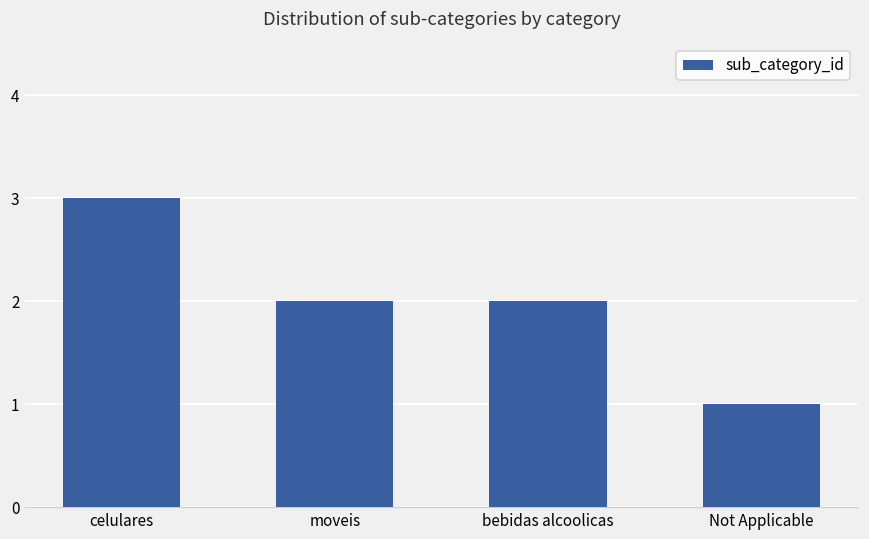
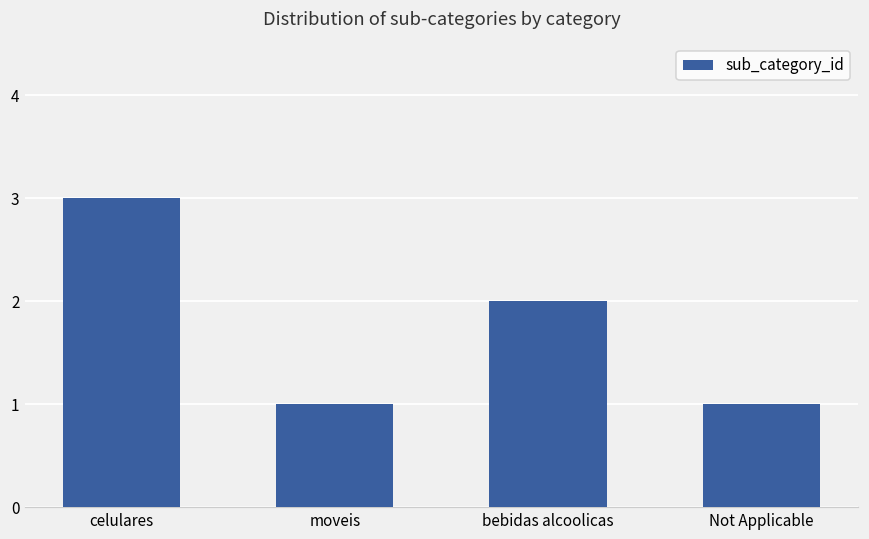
moveis: 2 -> 1
